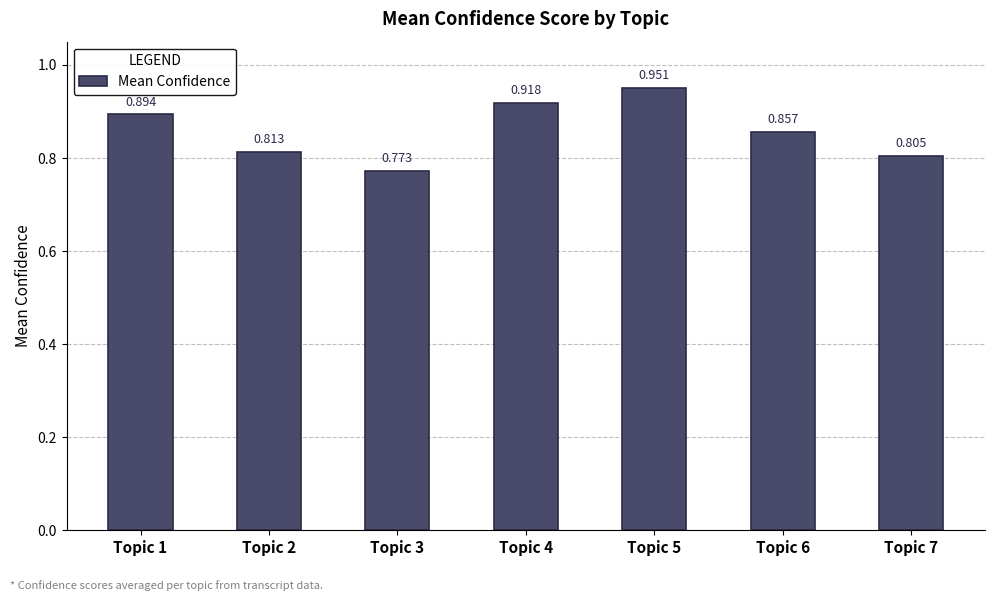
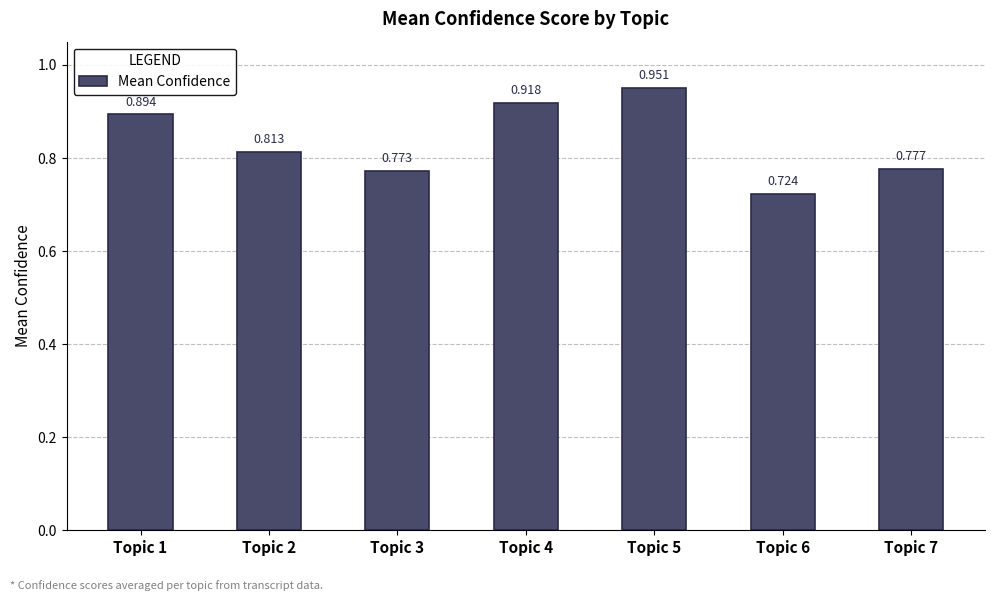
Topic 6: 0.857 -> 0.724
Topic 7: 0.805 -> 0.777
